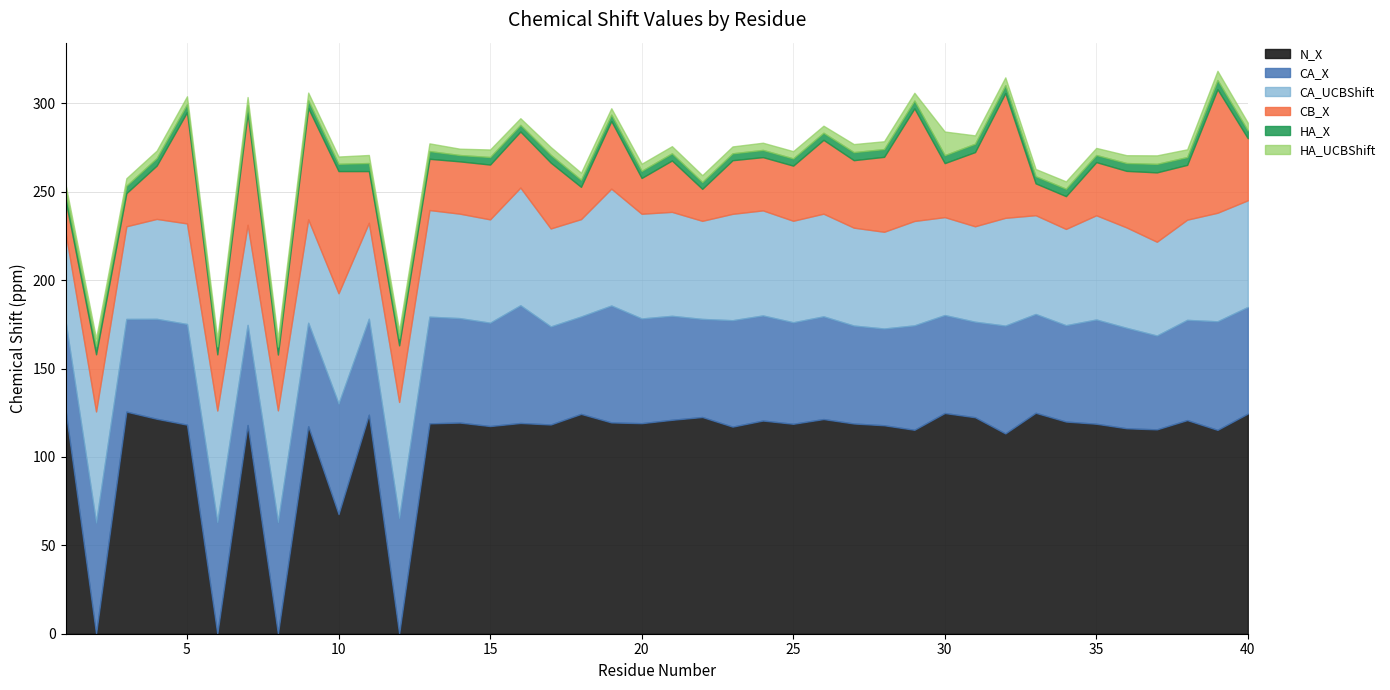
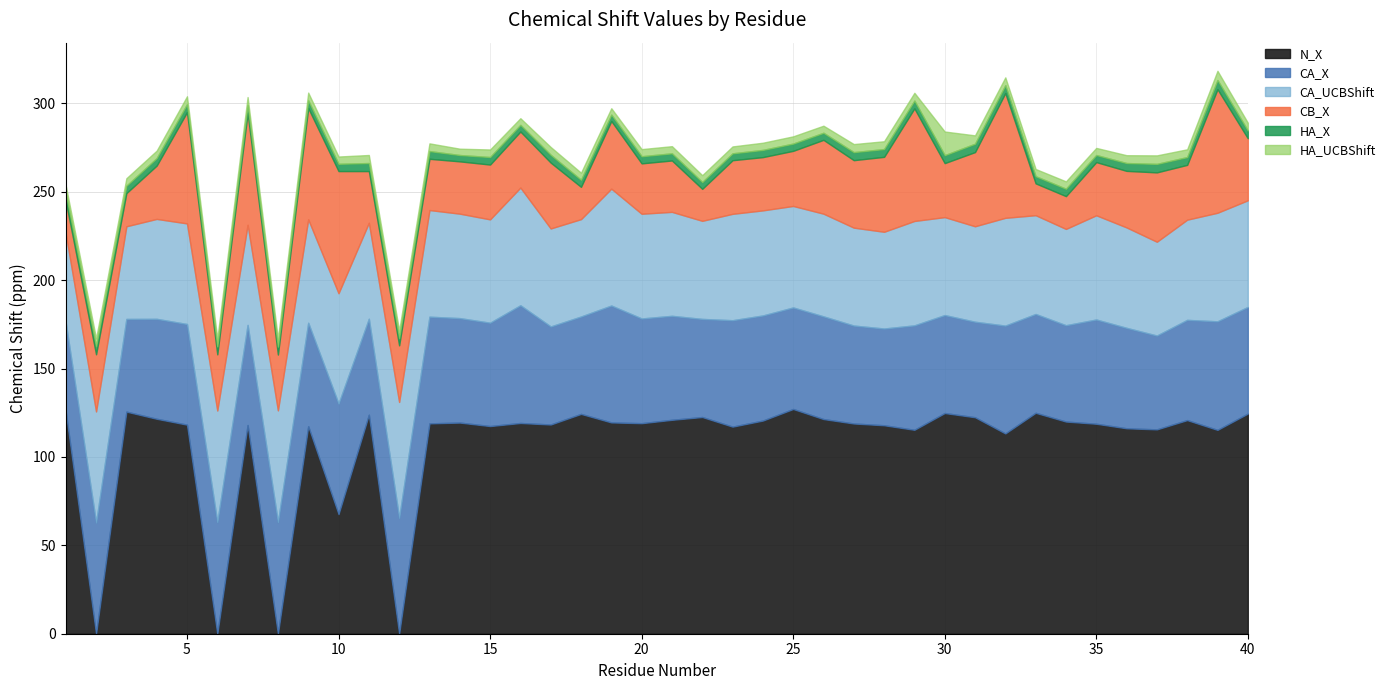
CB_X, 20: 20 -> 28
N_X, 25: 119 -> 127
